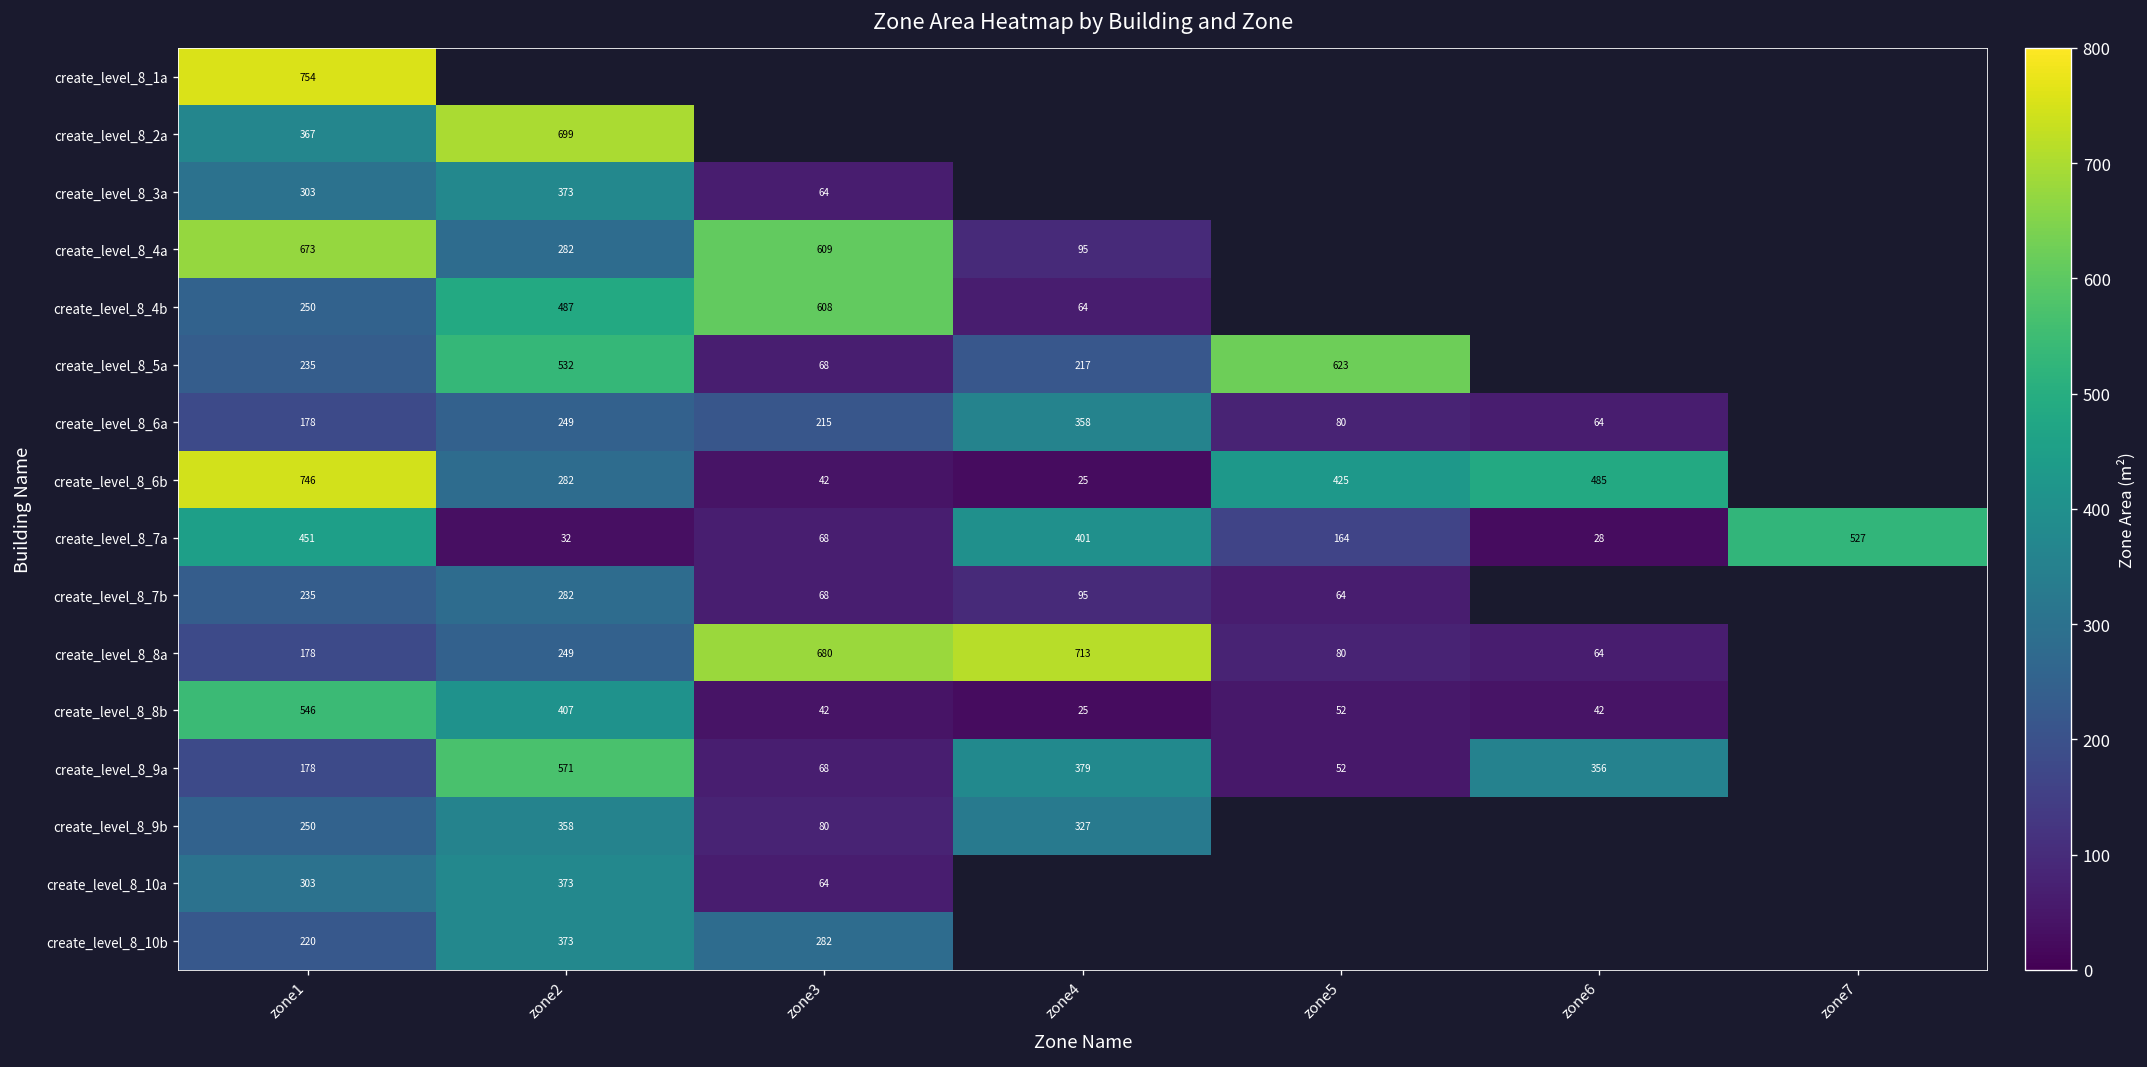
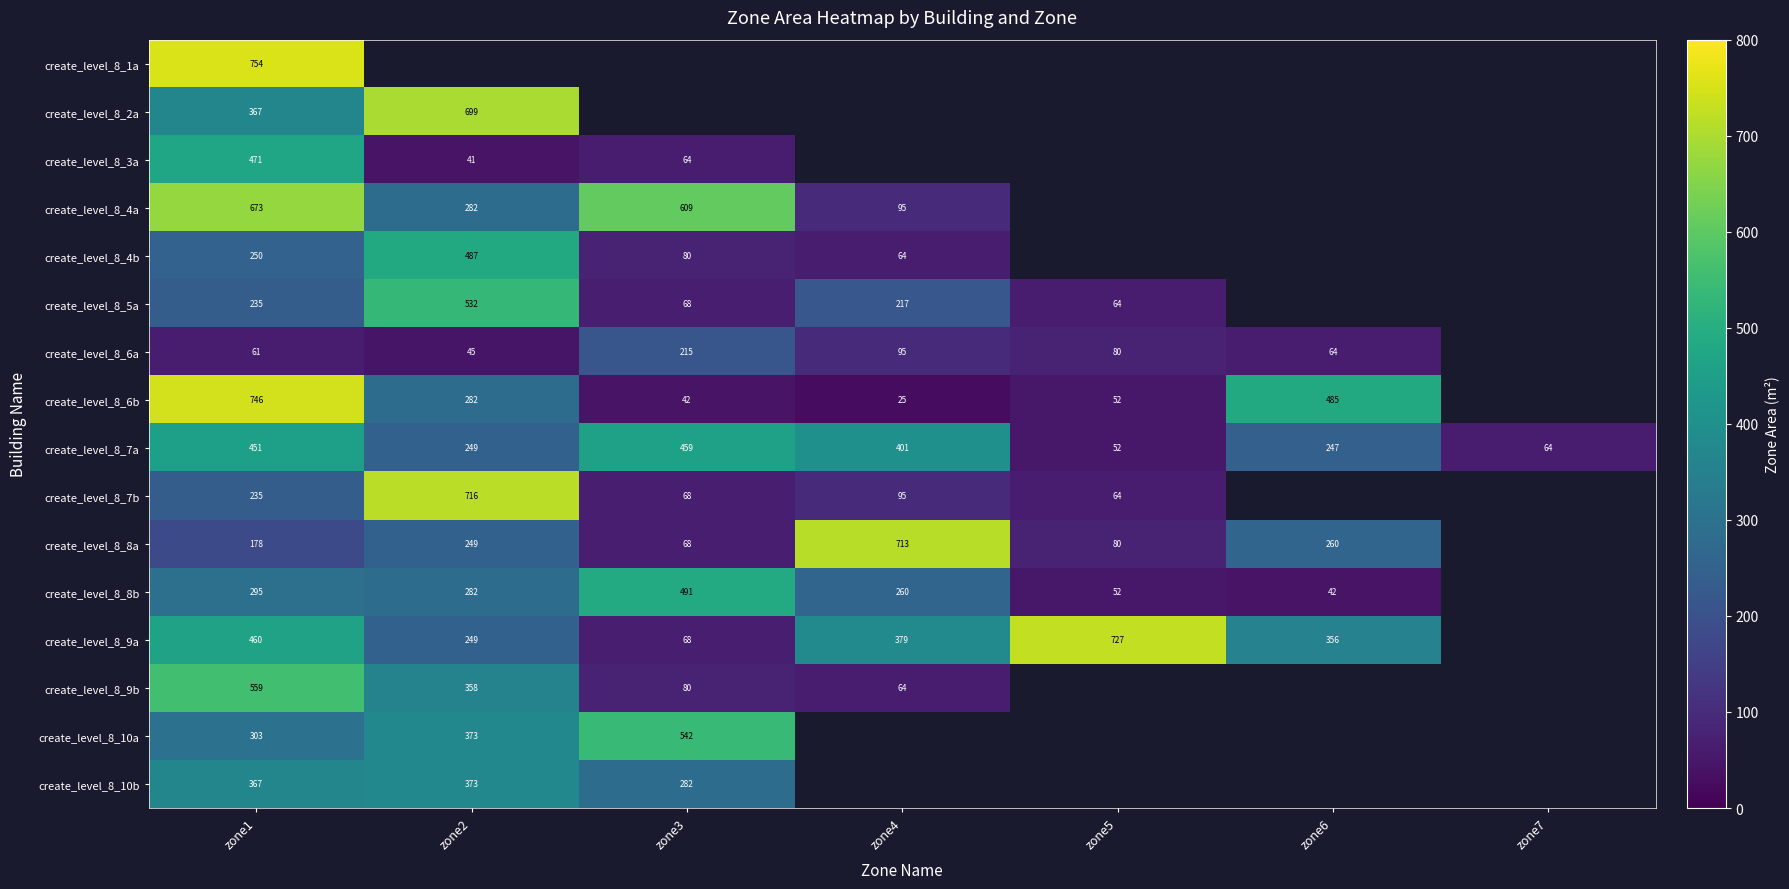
create_level_8_3a, zone1: 303 -> 471
create_level_8_3a, zone2: 373 -> 41
create_level_8_4b, zone3: 608 -> 80
create_level_8_5a, zone5: 623 -> 64
create_level_8_6a, zone1: 178 -> 61
create_level_8_6a, zone2: 249 -> 45
create_level_8_6a, zone4: 358 -> 95
create_level_8_6b, zone5: 425 -> 52
create_level_8_7a, zone2: 32 -> 249
create_level_8_7a, zone3: 68 -> 459
create_level_8_7a, zone5: 164 -> 52
create_level_8_7a, zone6: 28 -> 247
create_level_8_7a, zone7: 527 -> 64
create_level_8_7b, zone2: 282 -> 716
create_level_8_8a, zone3: 680 -> 68
create_level_8_8a, zone6: 64 -> 260
create_level_8_8b, zone1: 546 -> 295
create_level_8_8b, zone2: 407 -> 282
create_level_8_8b, zone3: 42 -> 491
create_level_8_8b, zone4: 25 -> 260
create_level_8_9a, zone1: 178 -> 460
create_level_8_9a, zone2: 571 -> 249
create_level_8_9a, zone5: 52 -> 727
create_level_8_9b, zone1: 250 -> 559
create_level_8_9b, zone4: 327 -> 64
create_level_8_10a, zone3: 64 -> 542
create_level_8_10b, zone1: 220 -> 367
